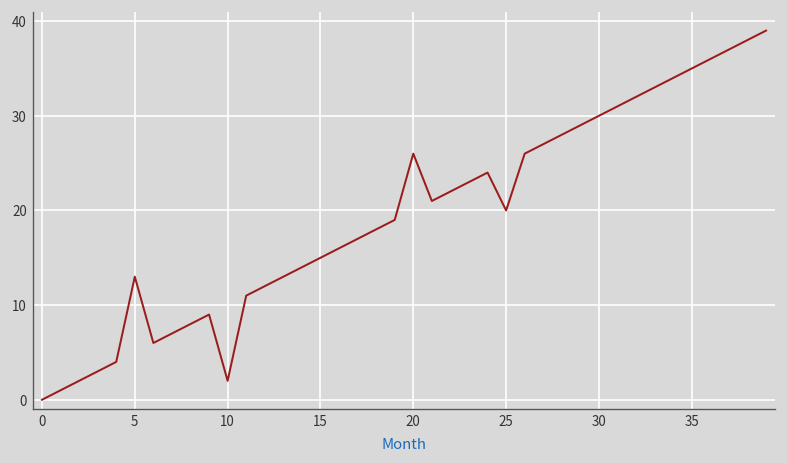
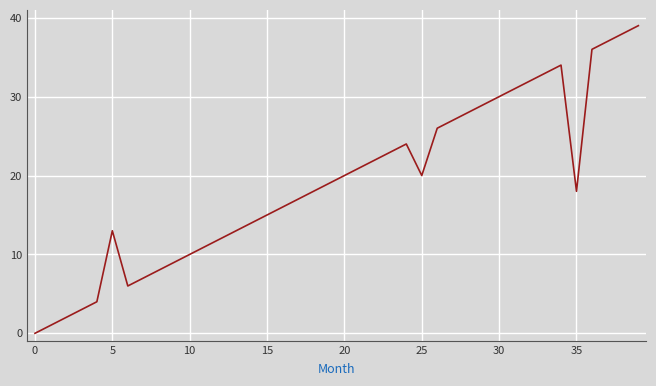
10: 2 -> 10
20: 26 -> 20
35: 35 -> 18
